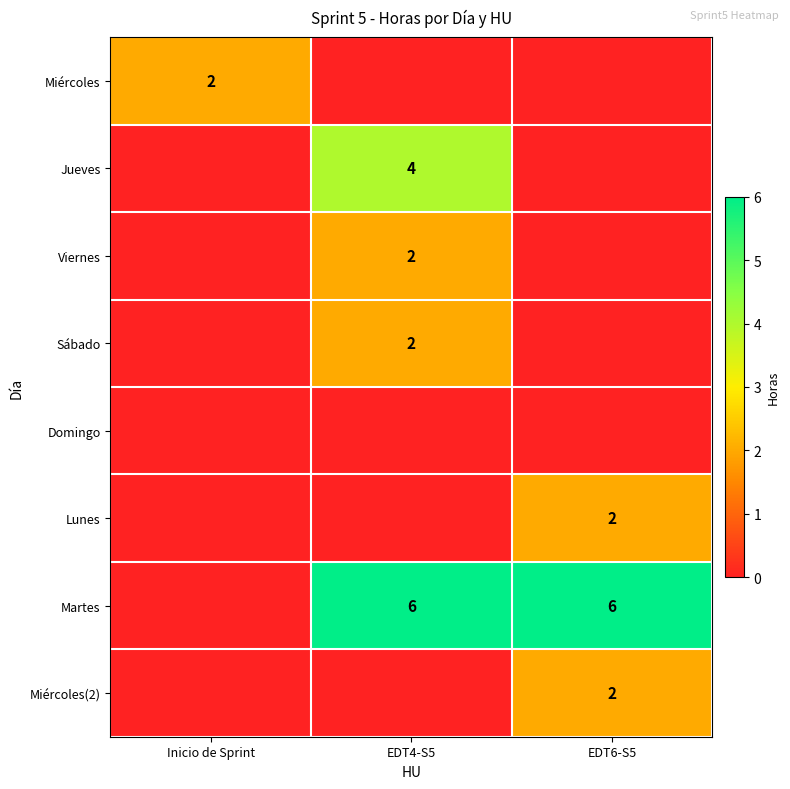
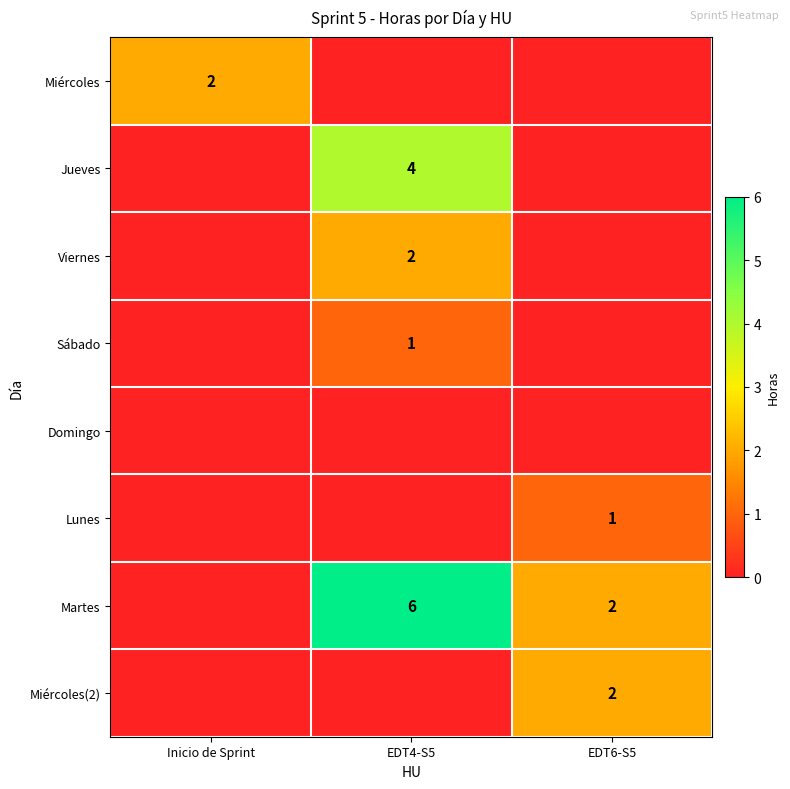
Sábado, EDT4-S5: 2 -> 1
Lunes, EDT6-S5: 2 -> 1
Martes, EDT6-S5: 6 -> 2
